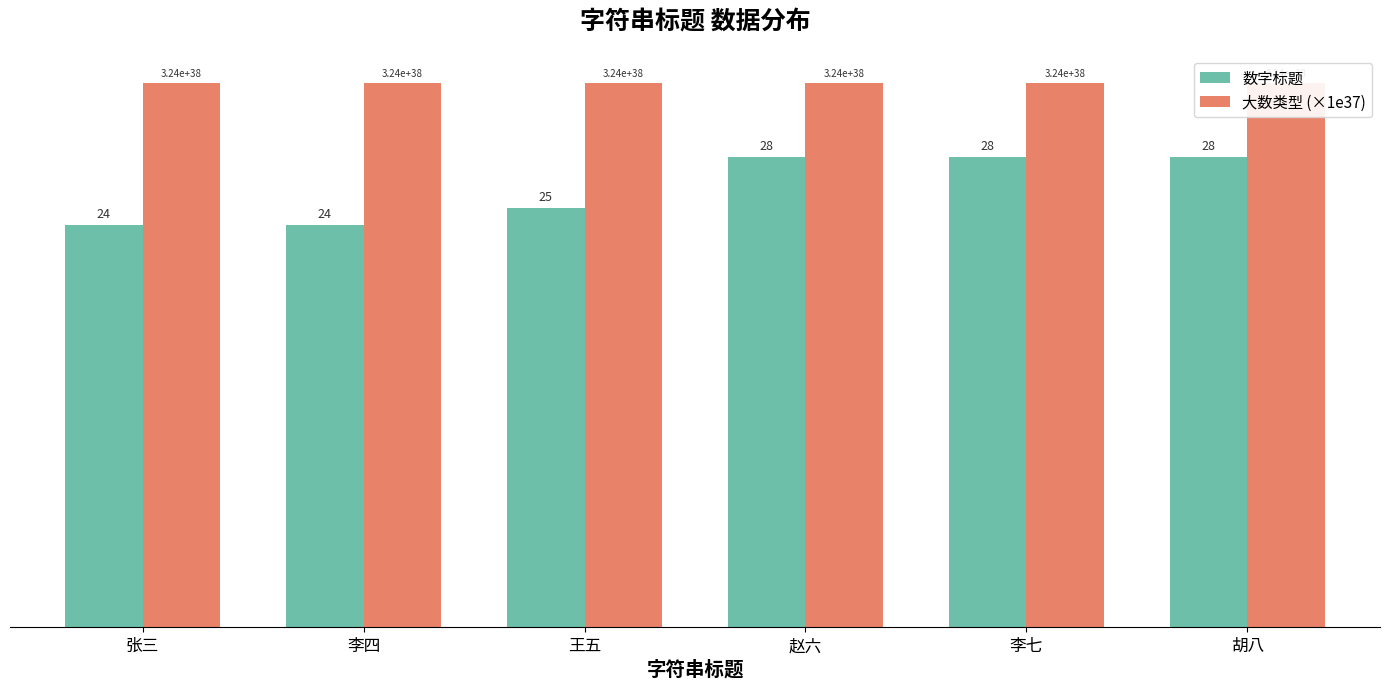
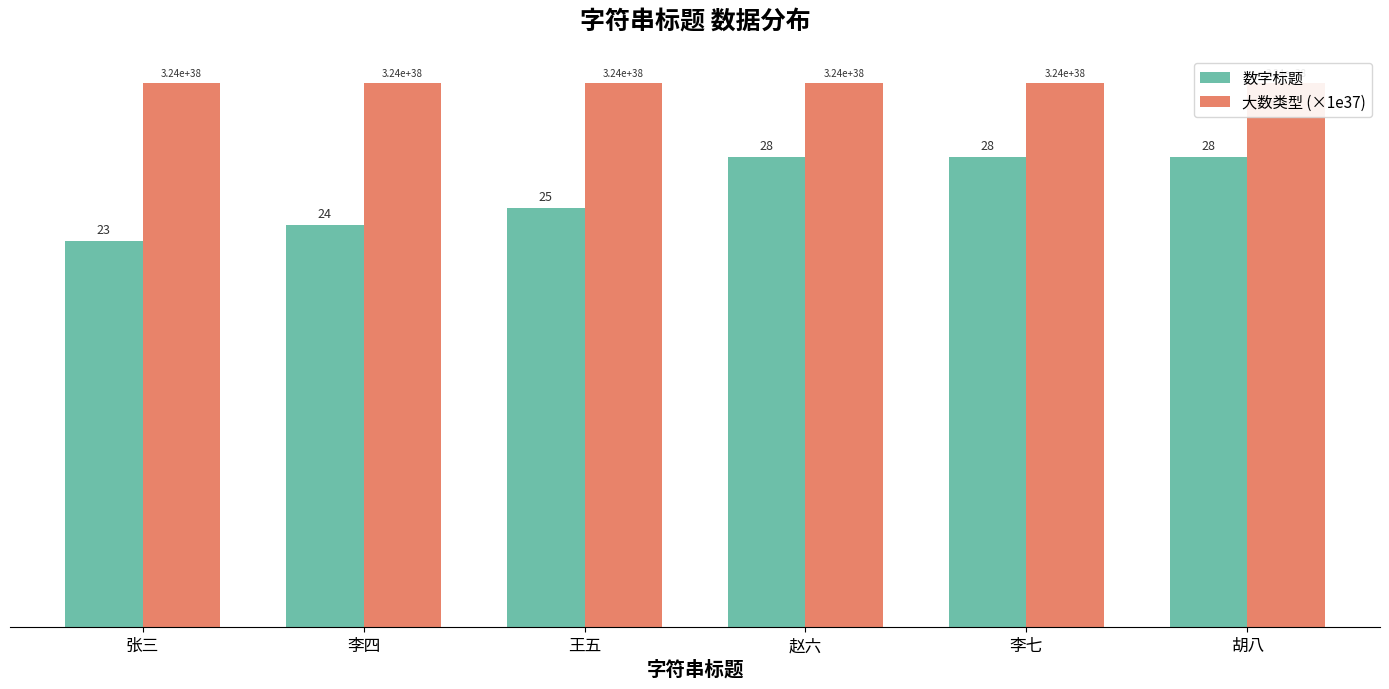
数字标题, 张三: 24 -> 23
